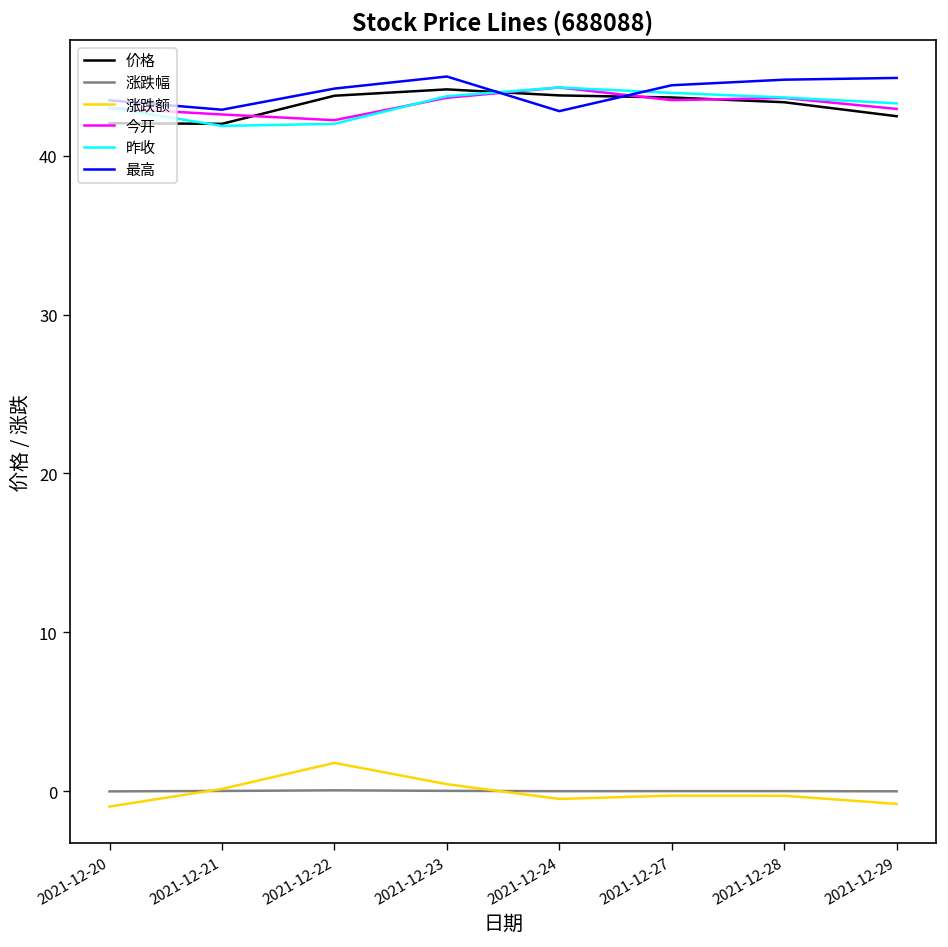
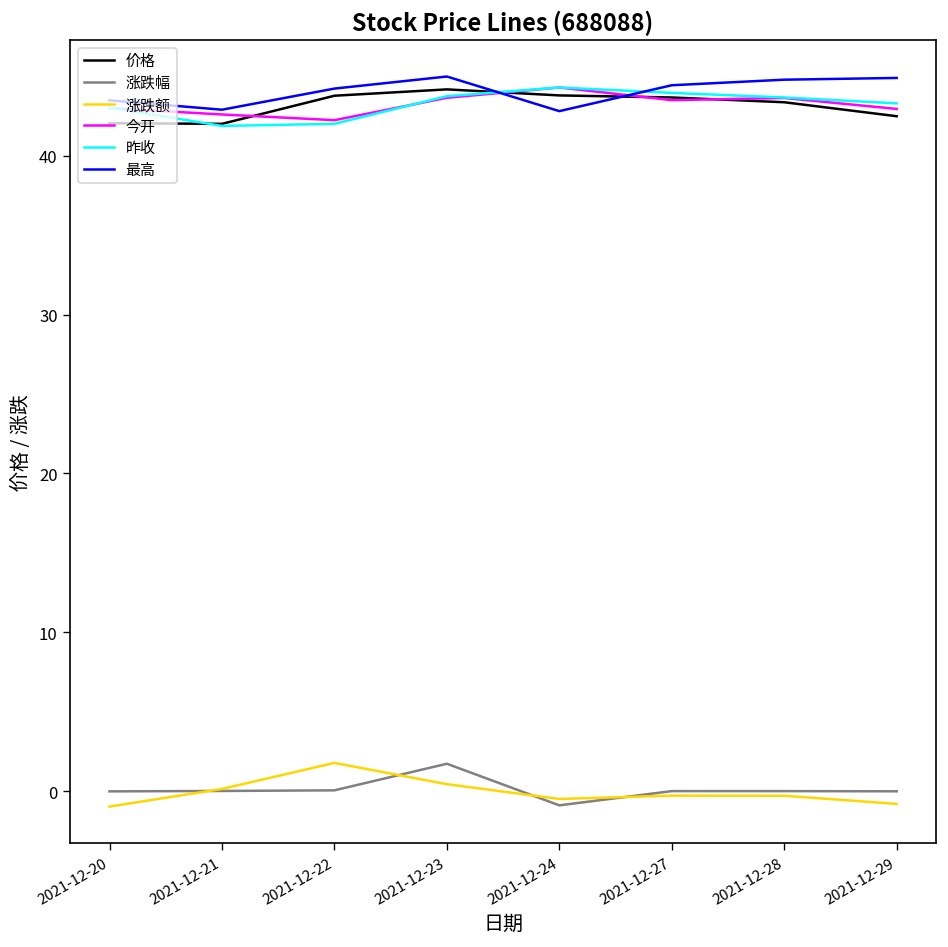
涨跌幅, 2021-12-23: 0.0 -> 1.7
涨跌幅, 2021-12-24: 0.0 -> -0.9
